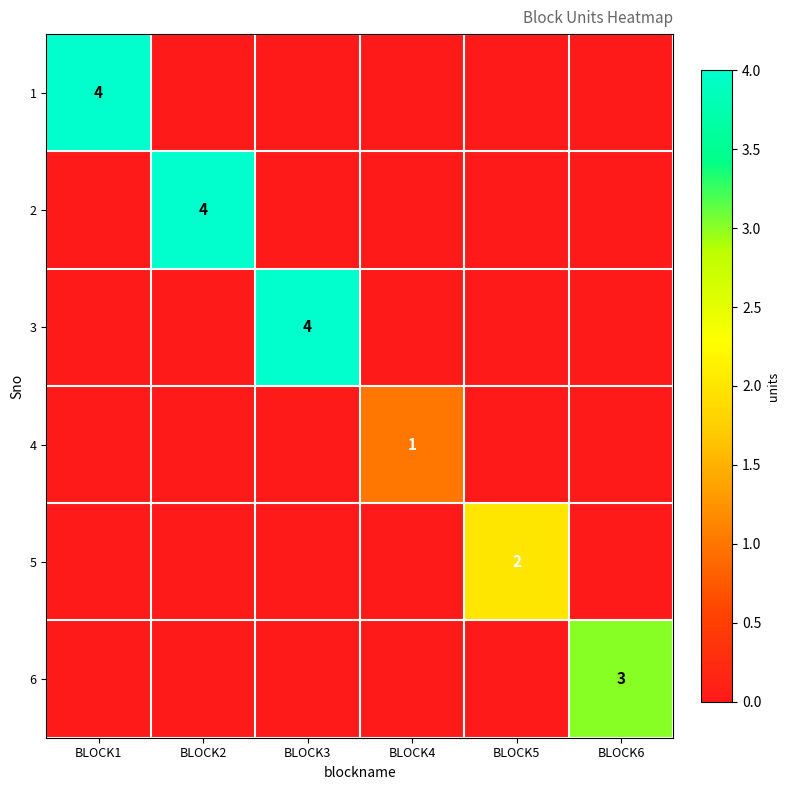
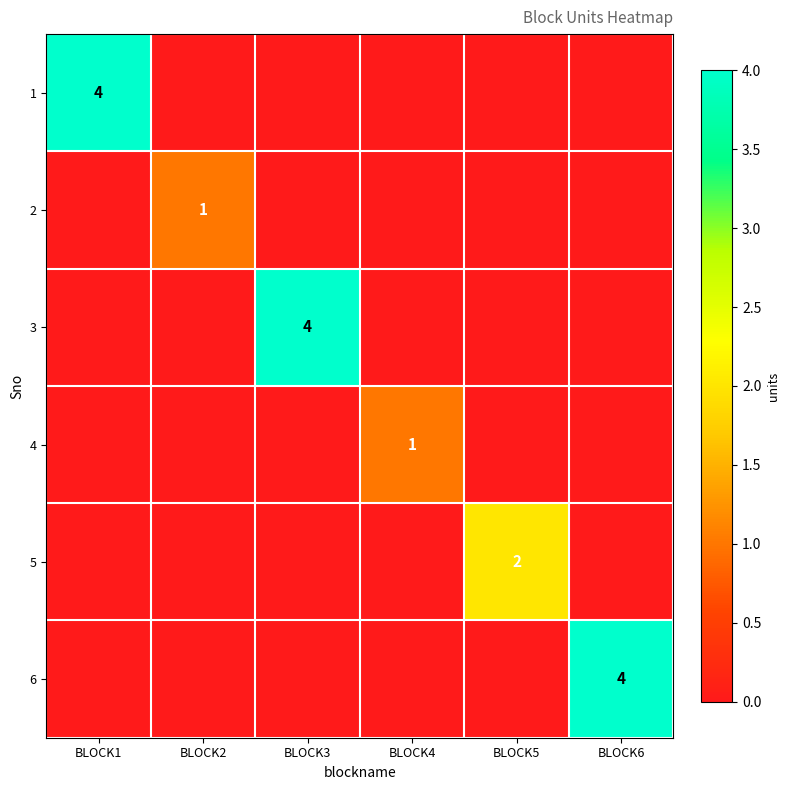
2, BLOCK2: 4 -> 1
6, BLOCK6: 3 -> 4
